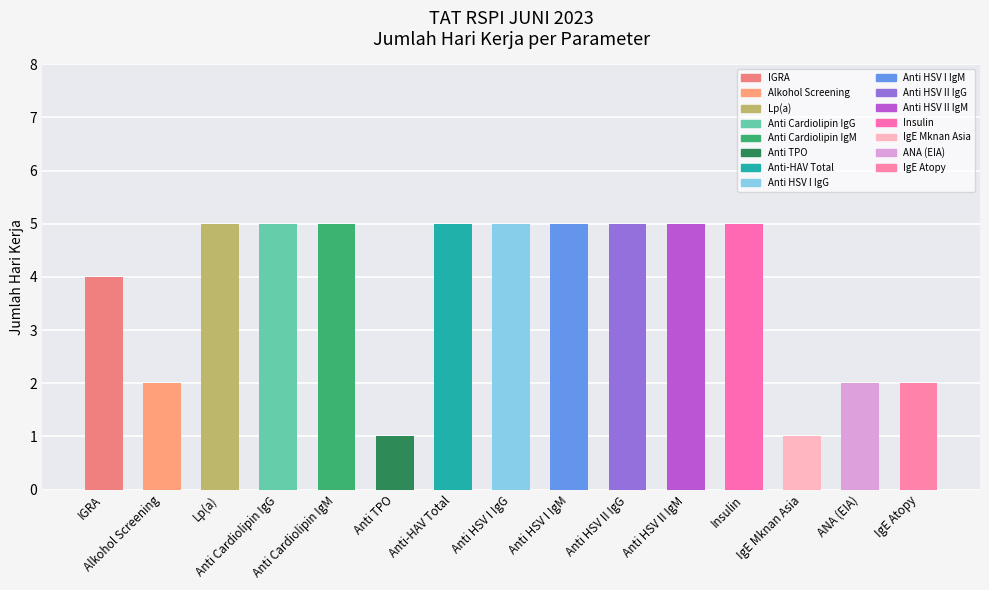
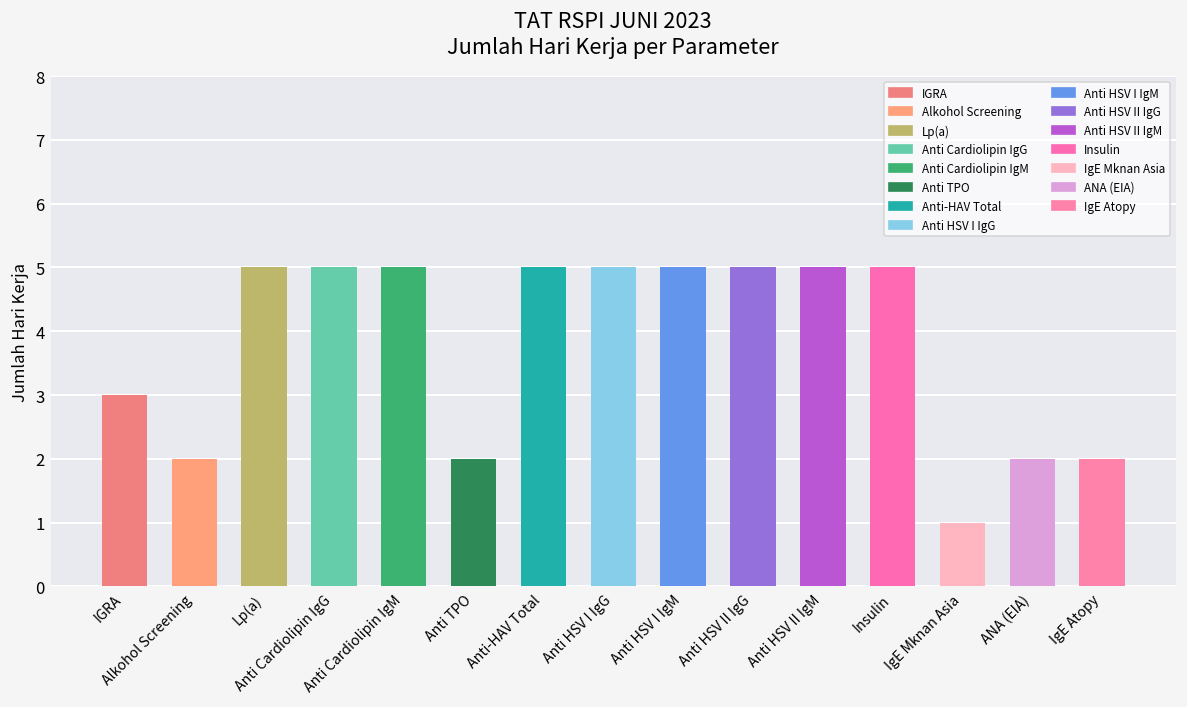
IGRA: 4 -> 3
Anti TPO: 1 -> 2
